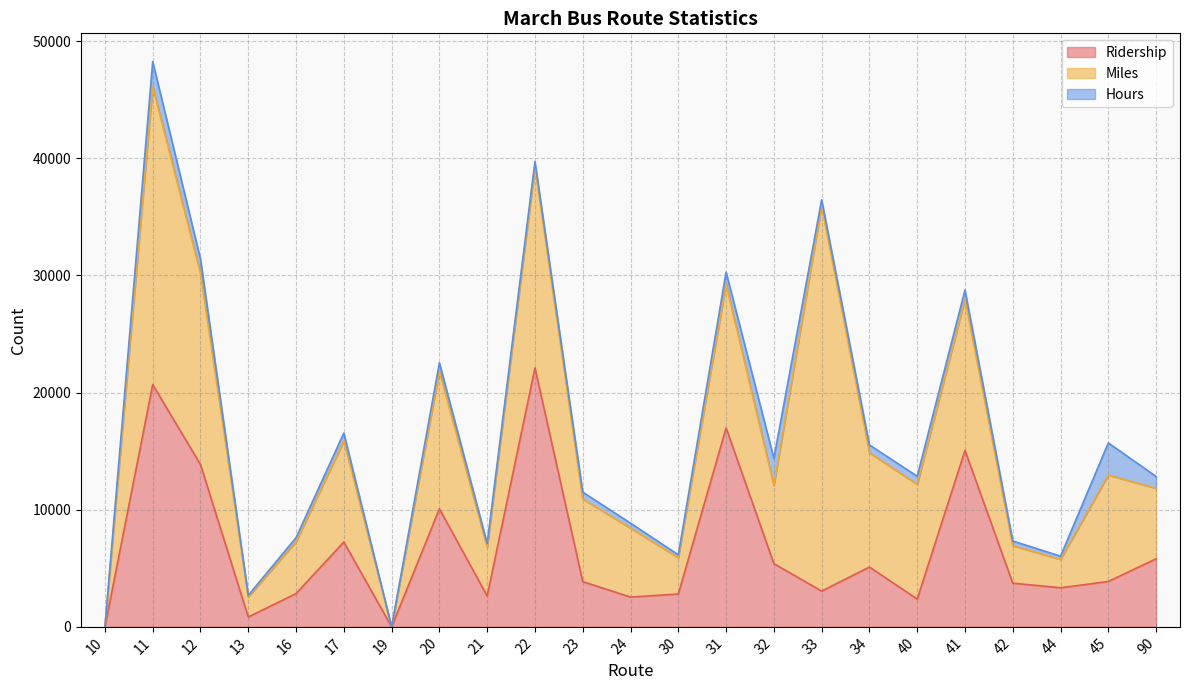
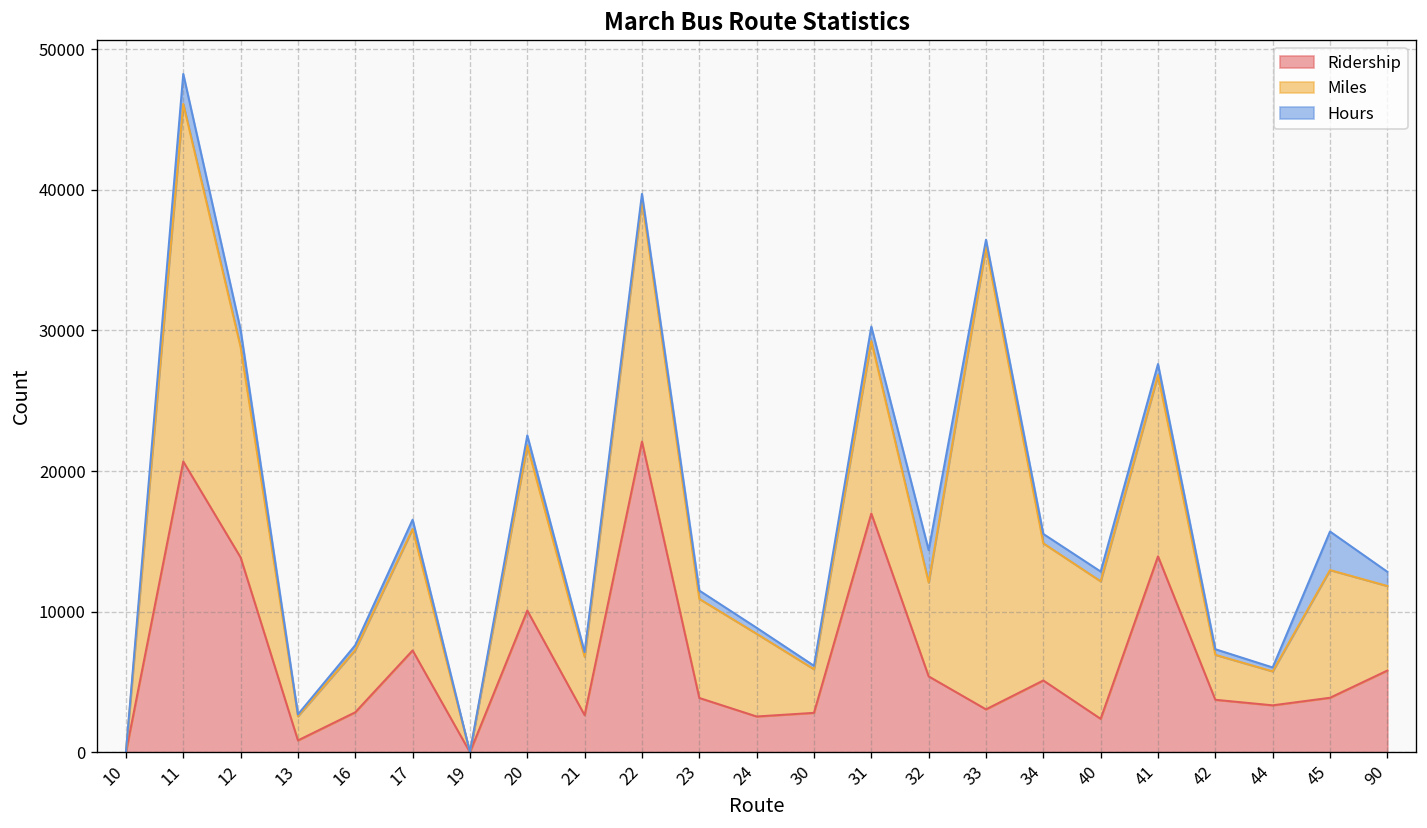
Miles, 12: 16300 -> 15000
Ridership, 41: 15100 -> 13900
